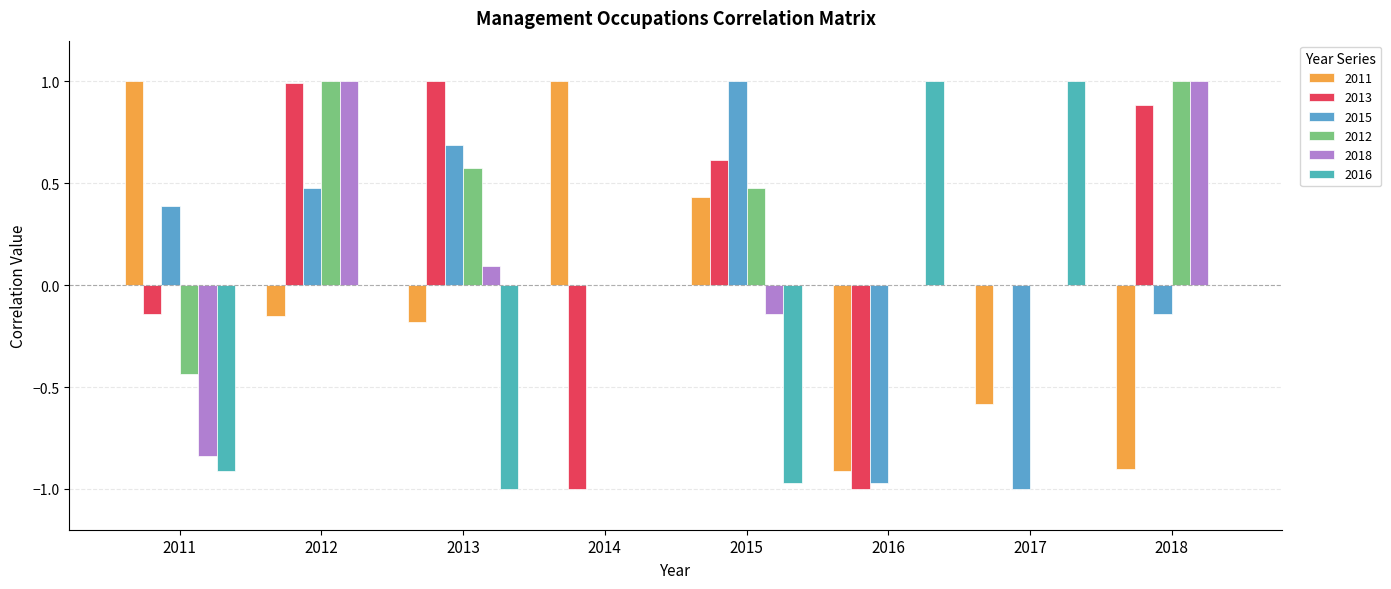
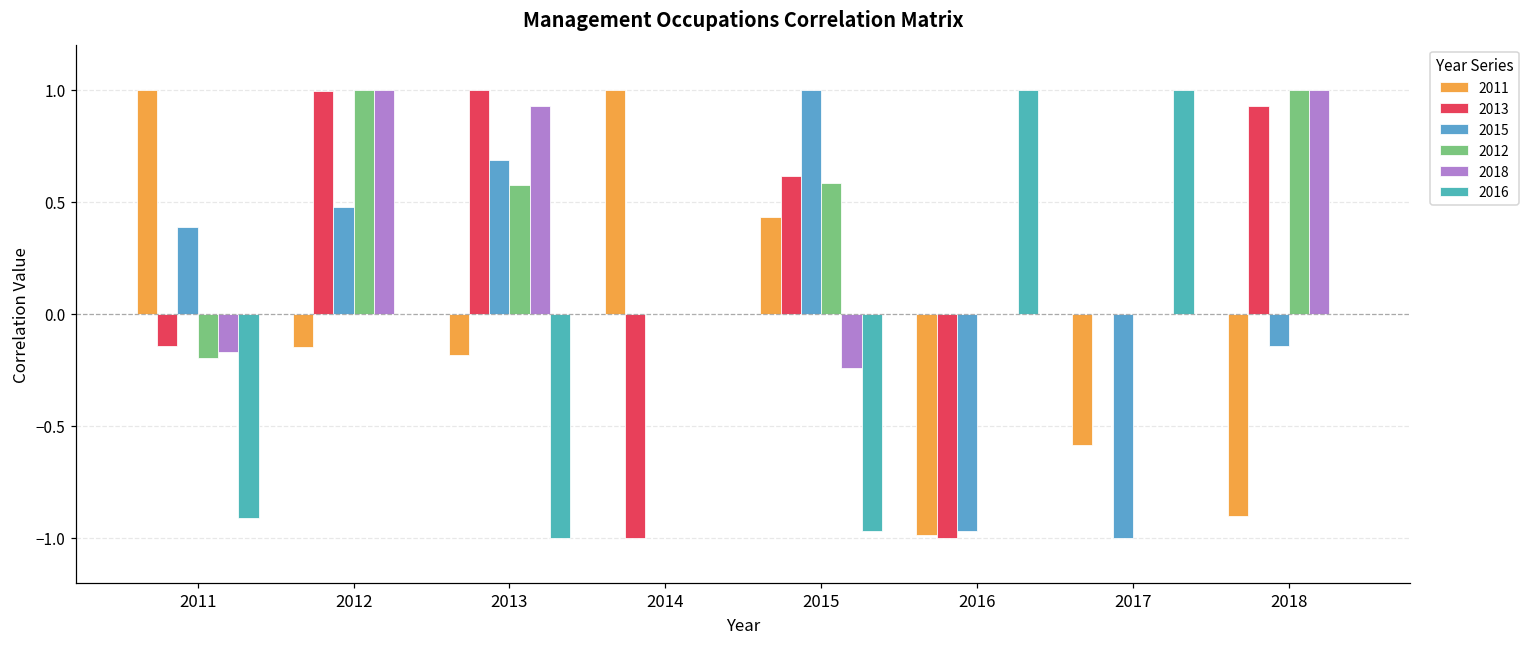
2012, 2011: -0.43 -> -0.20
2018, 2011: -0.84 -> -0.17
2018, 2013: 0.09 -> 0.93
2012, 2015: 0.48 -> 0.58
2018, 2015: -0.14 -> -0.24
2011, 2016: -0.91 -> -0.99
2013, 2018: 0.88 -> 0.93
